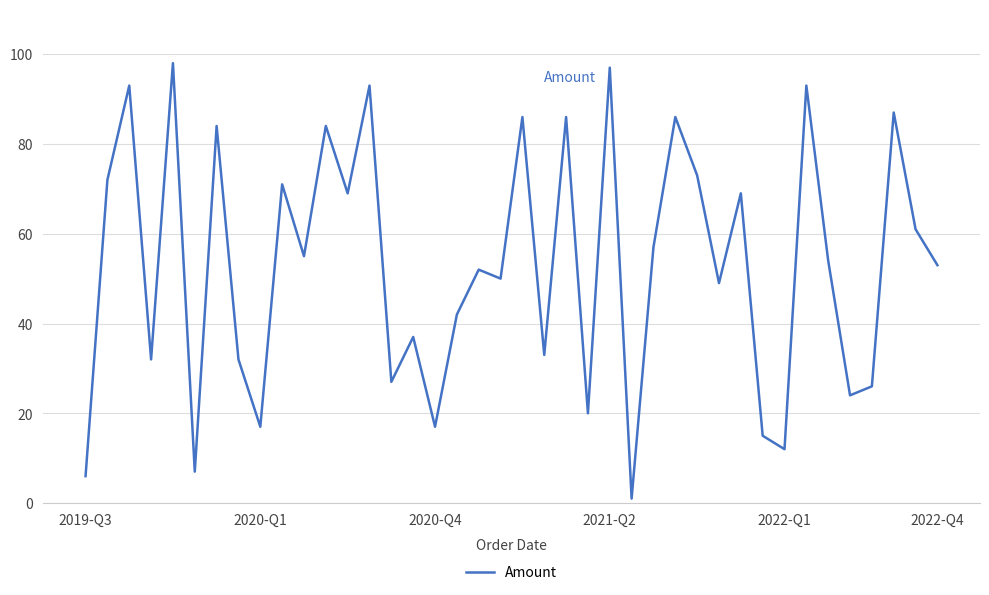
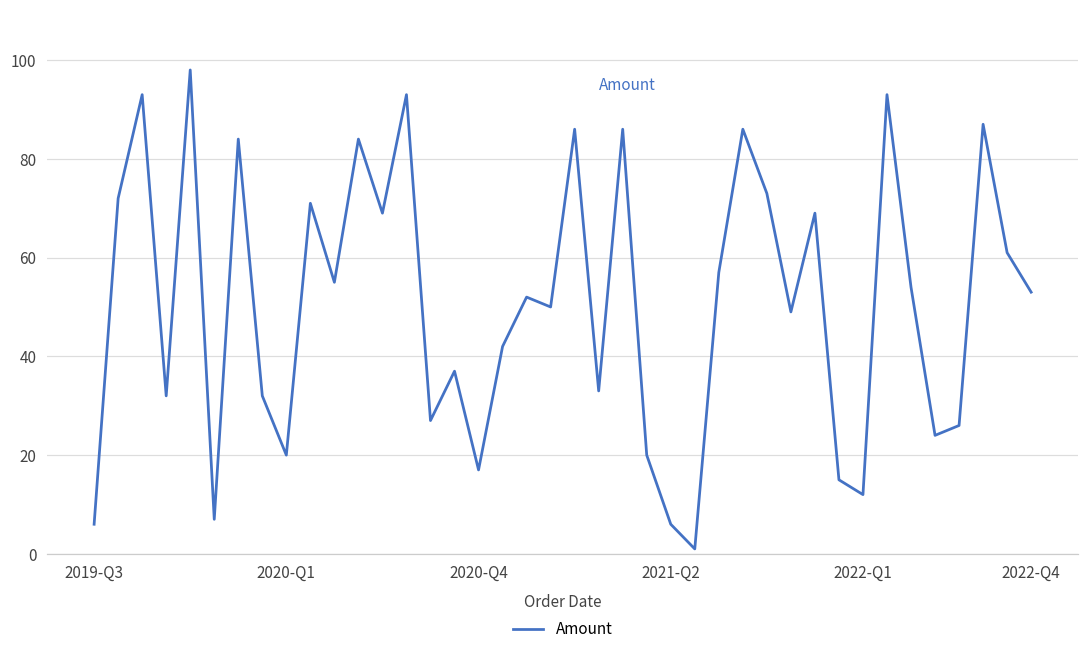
2020-Q1: 17 -> 20
2021-Q2: 97 -> 6
